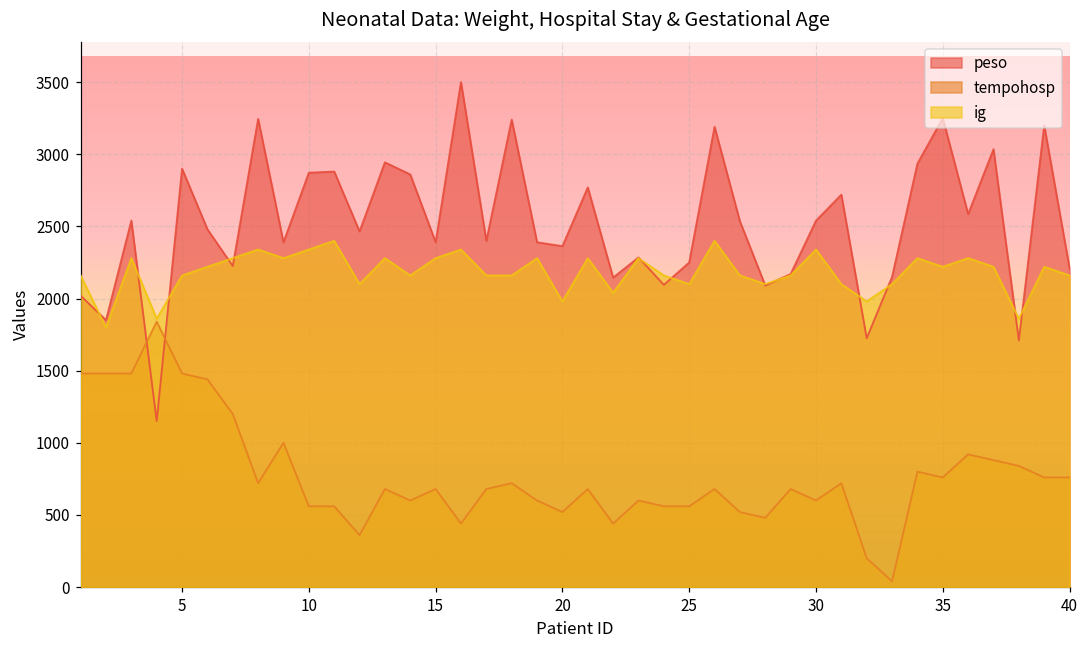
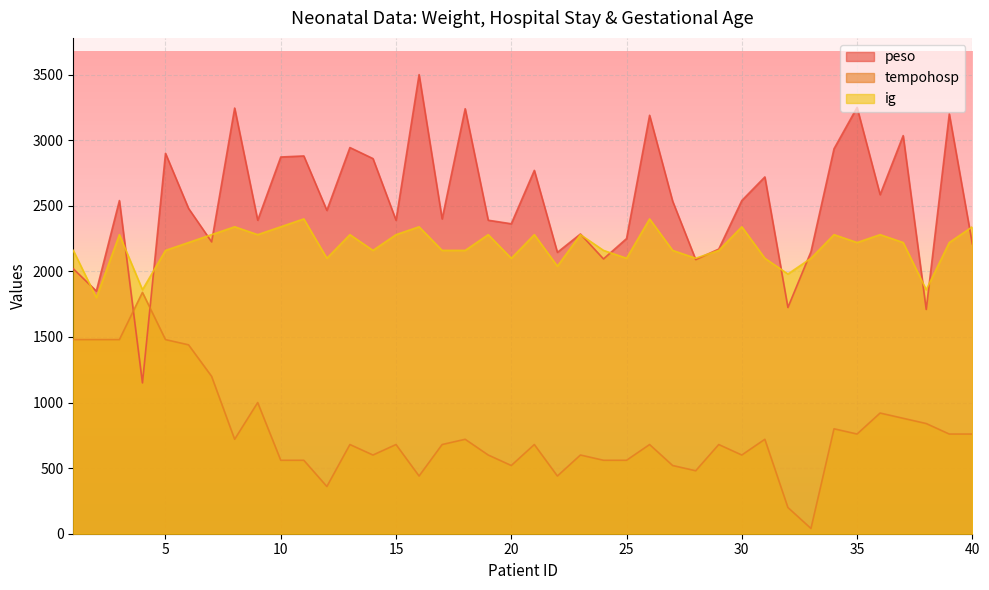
ig, 20: 1980 -> 2100
ig, 40: 2160 -> 2340
